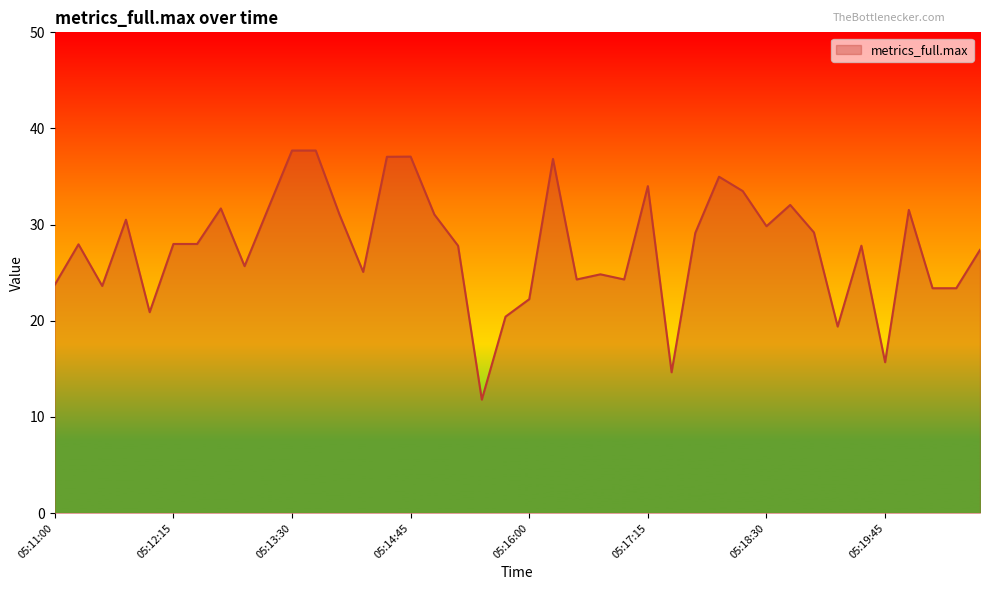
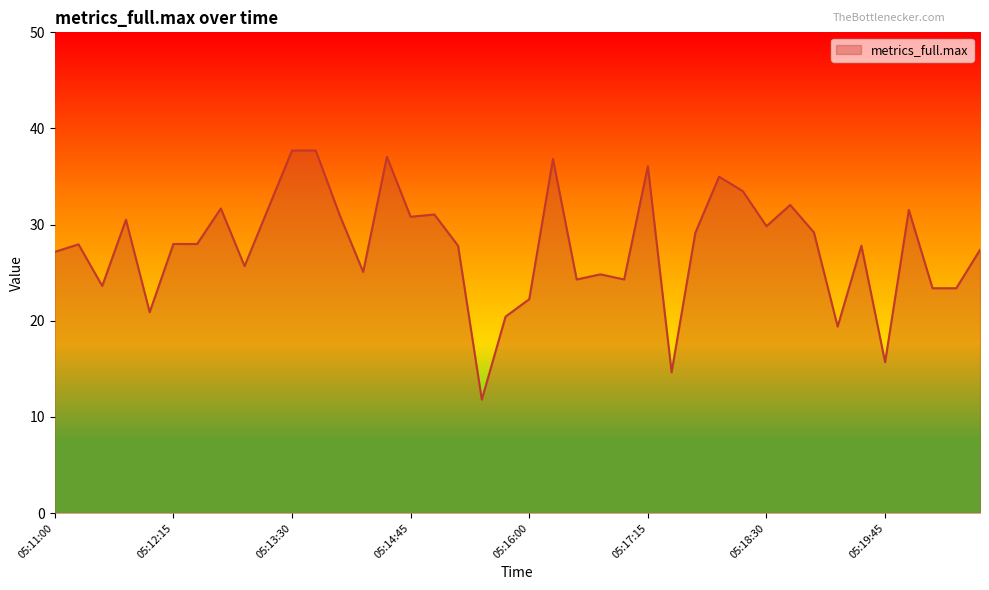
05:11:00: 24 -> 27
05:14:45: 37 -> 31
05:17:15: 34 -> 36
